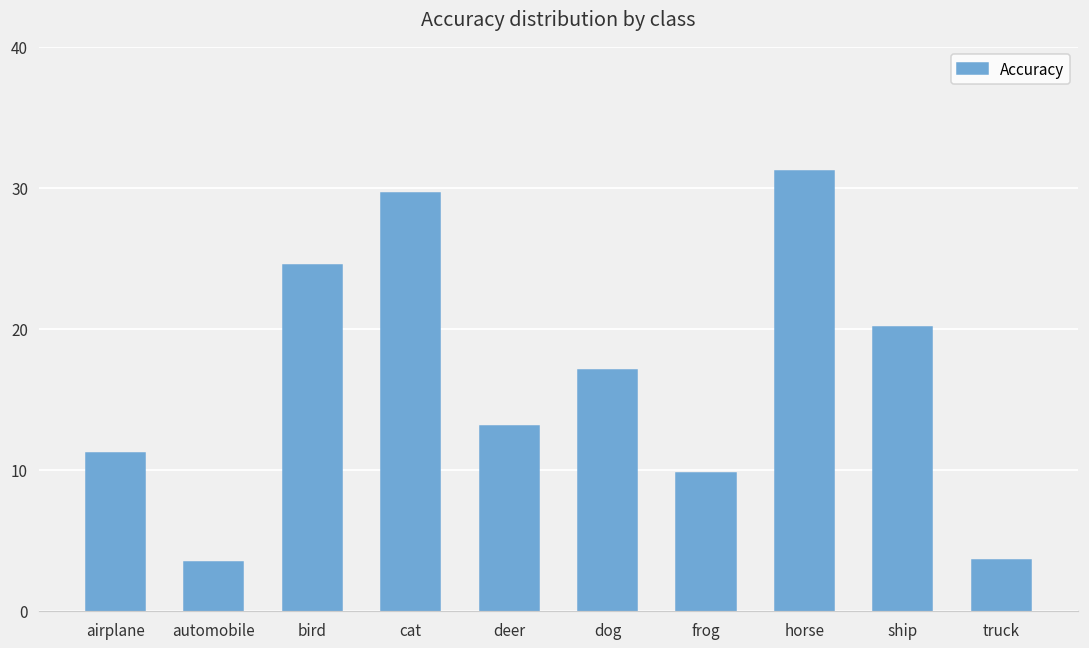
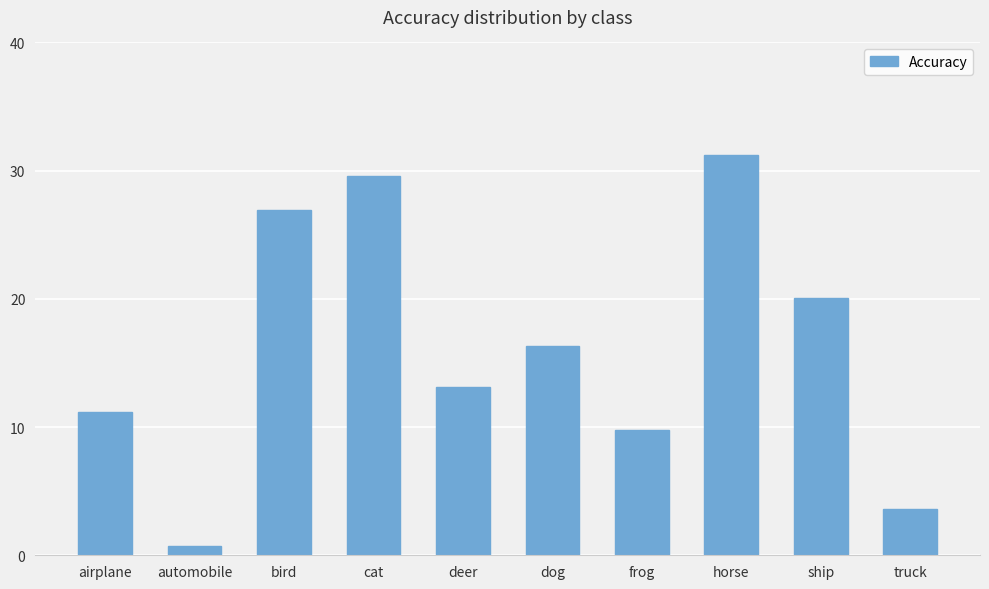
automobile: 3.5 -> 0.7
bird: 24.5 -> 26.9
dog: 17.1 -> 16.3
